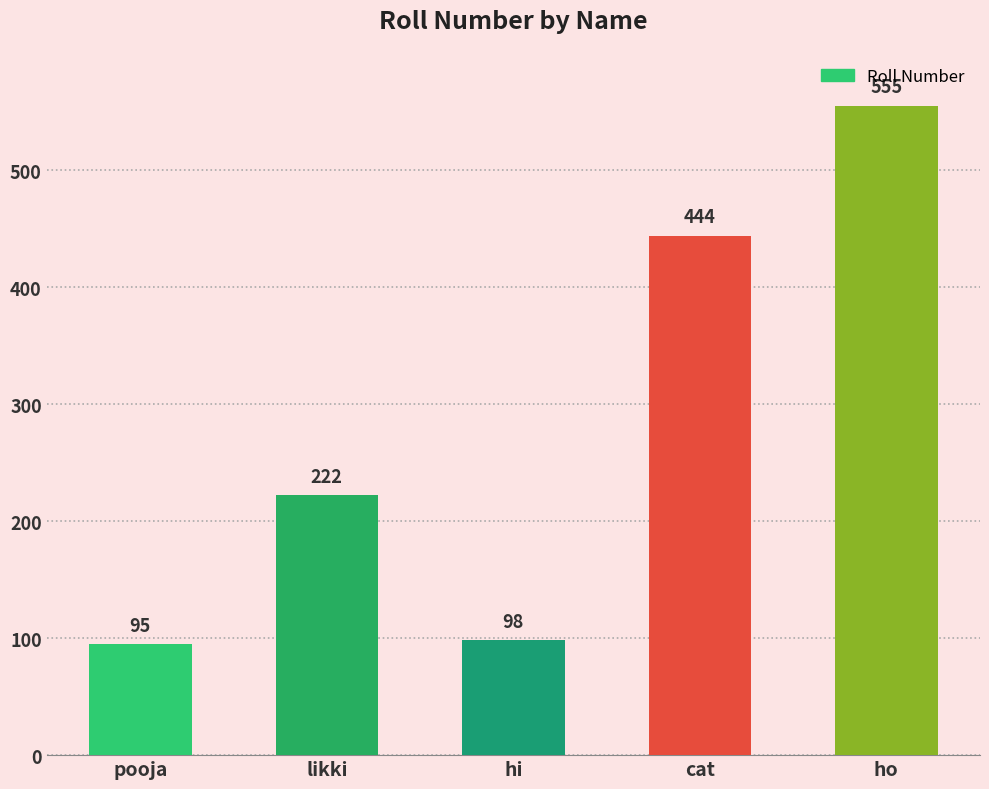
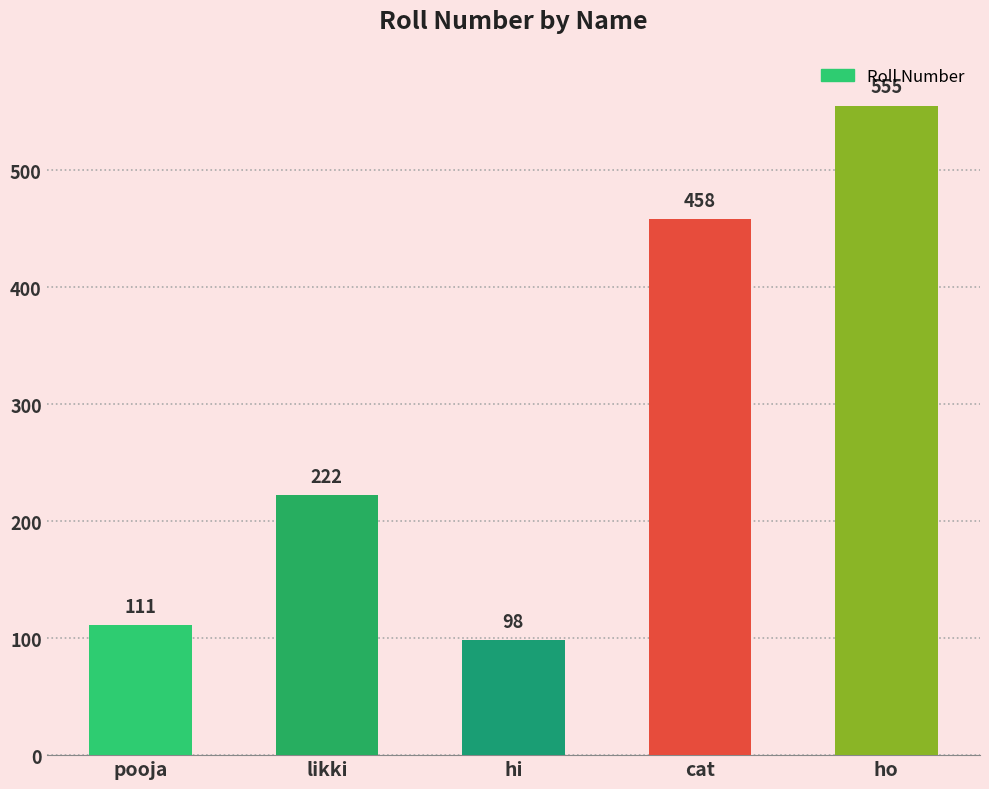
pooja: 95 -> 111
cat: 444 -> 458
